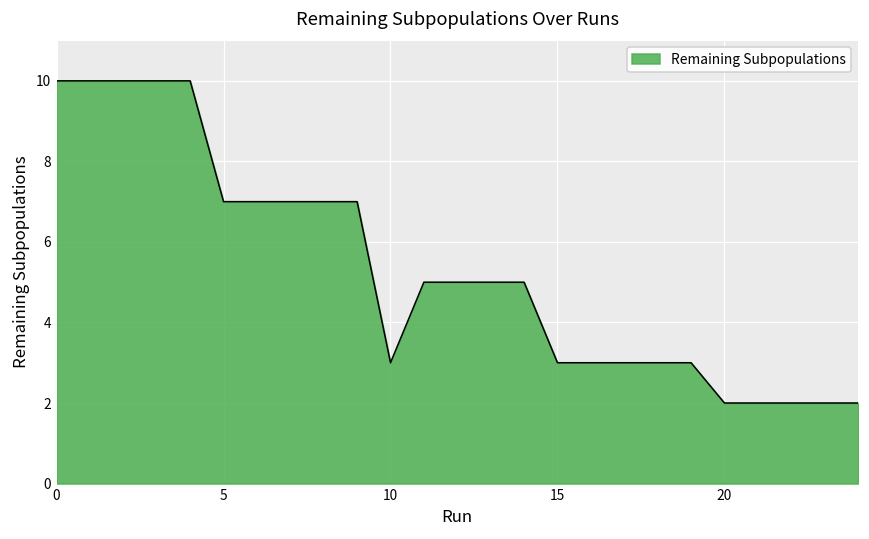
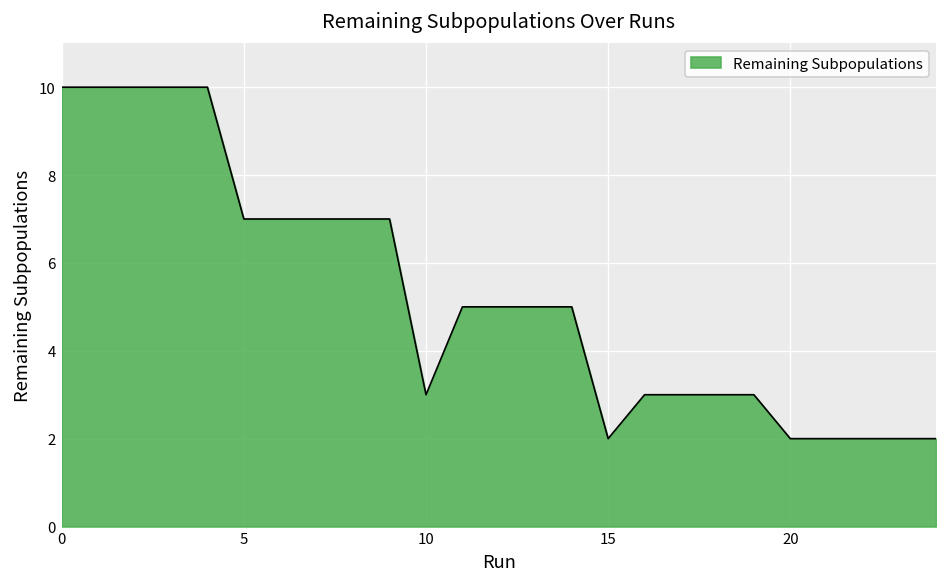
15: 3 -> 2
